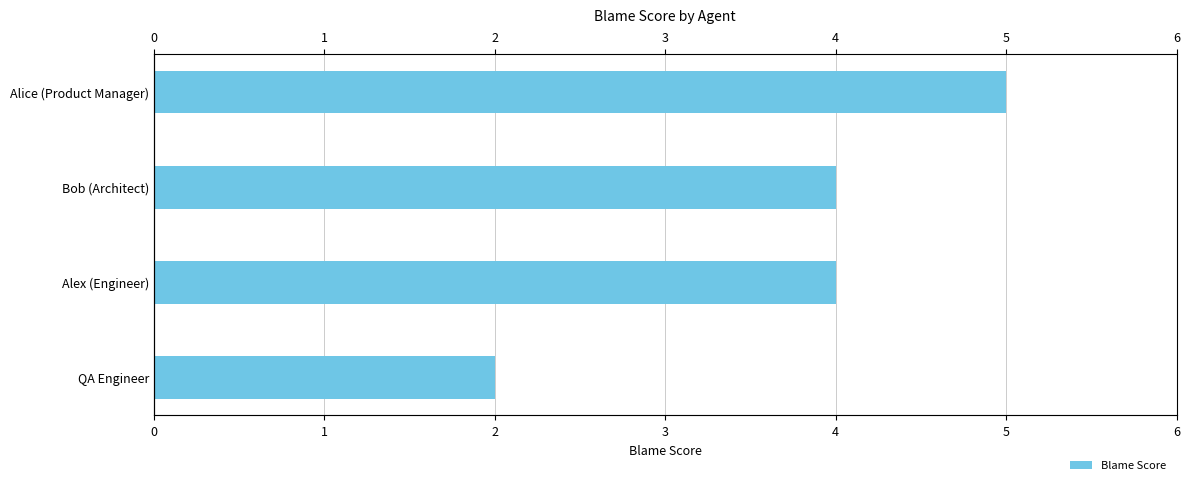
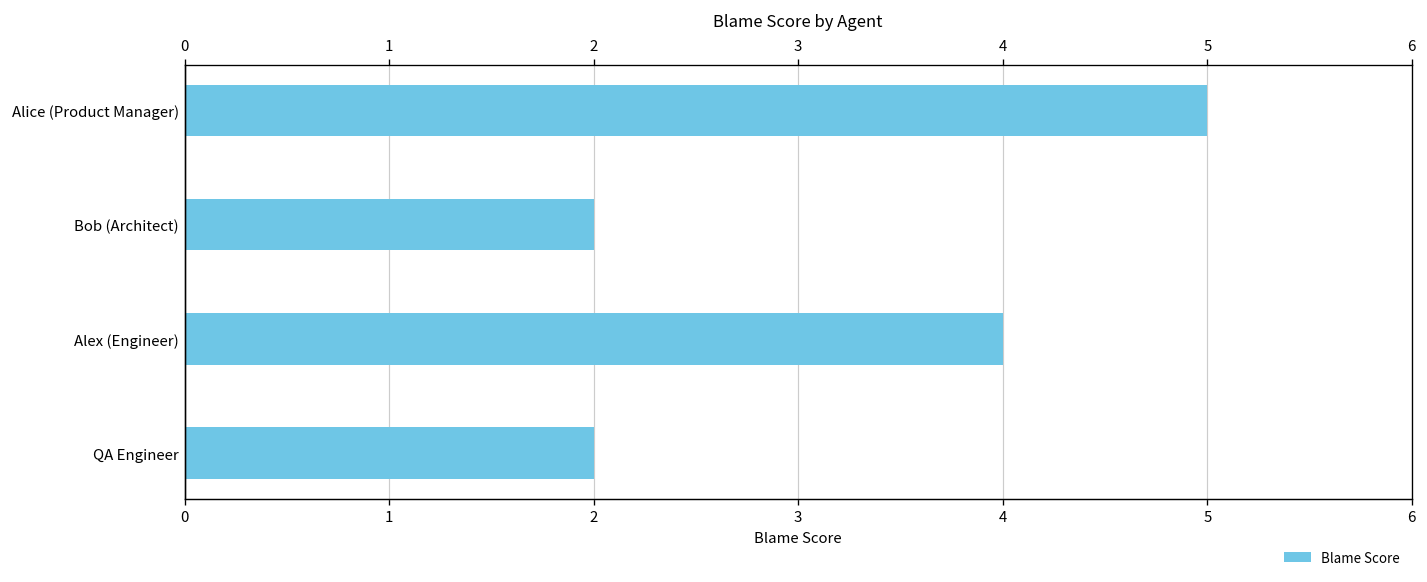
Bob (Architect): 4 -> 2
